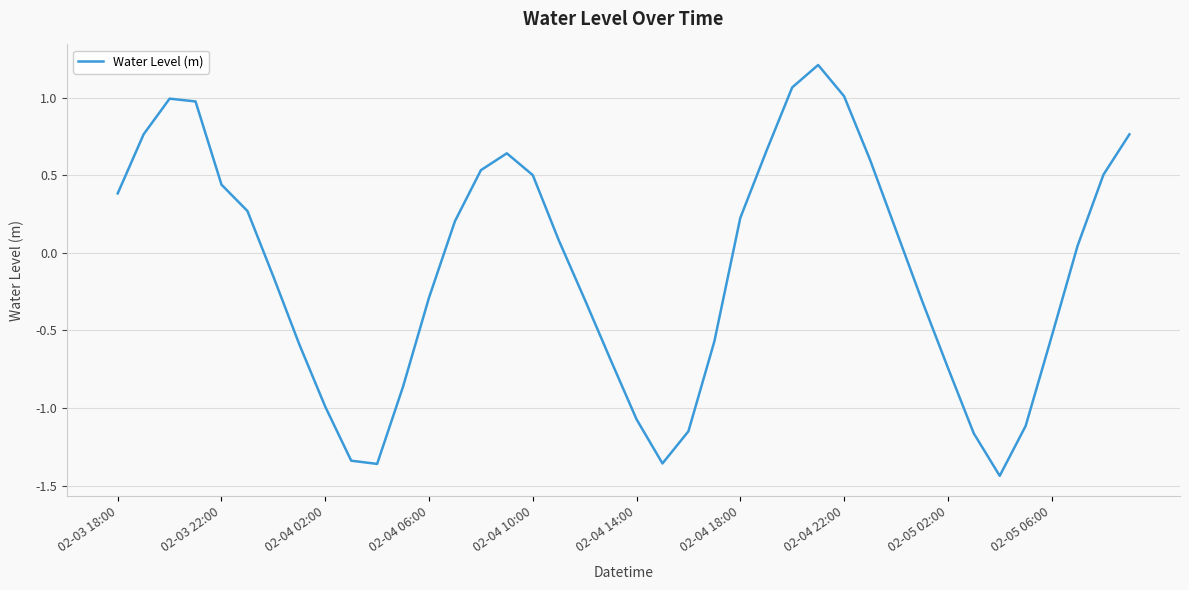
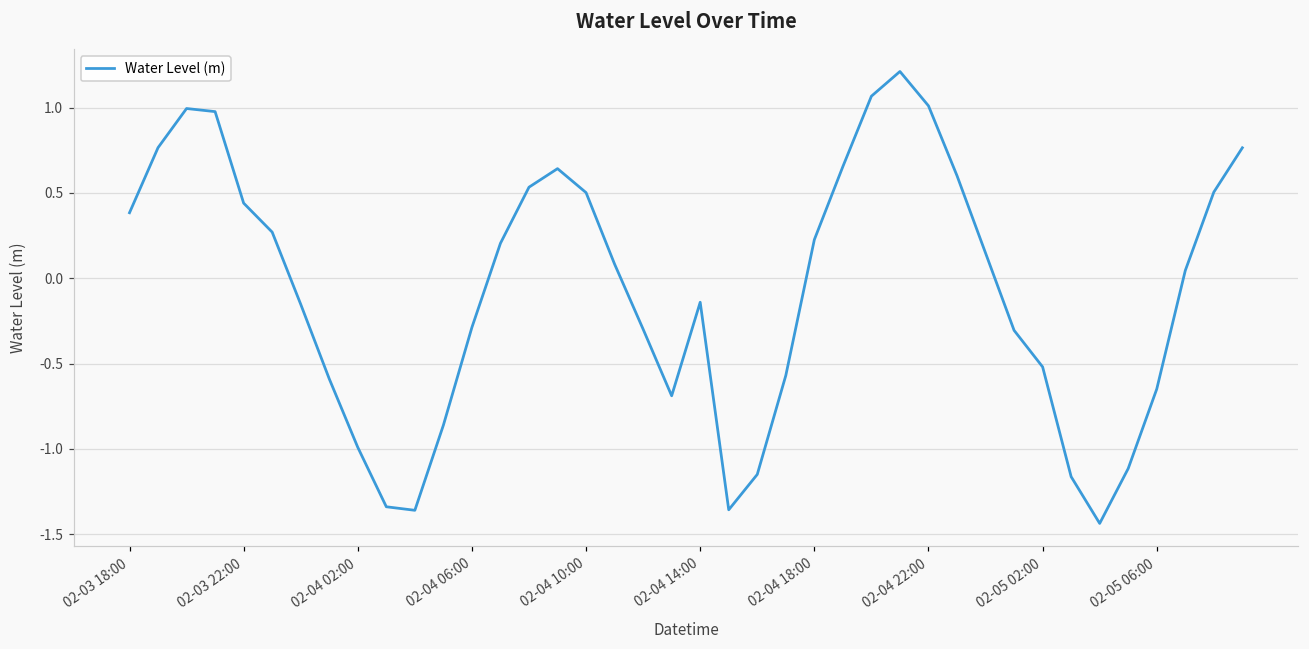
02-04 14:00: -1.07 -> -0.14
02-05 02:00: -0.74 -> -0.52
02-05 06:00: -0.54 -> -0.65
